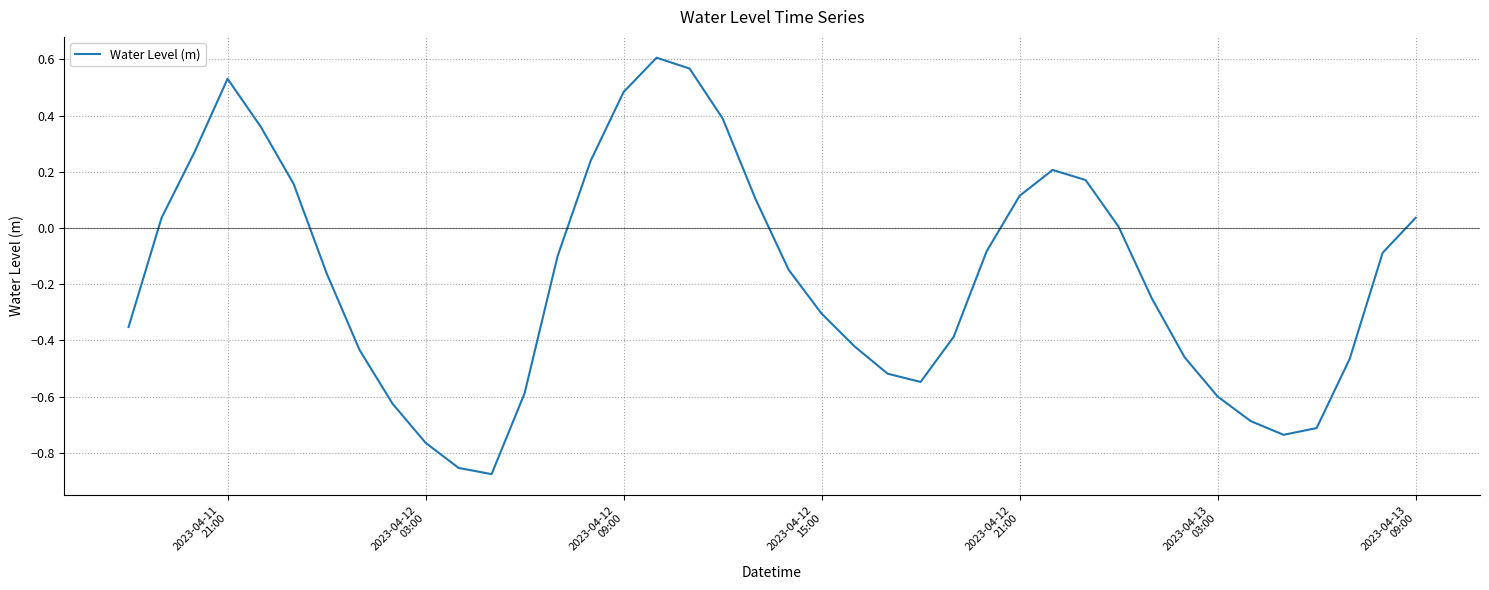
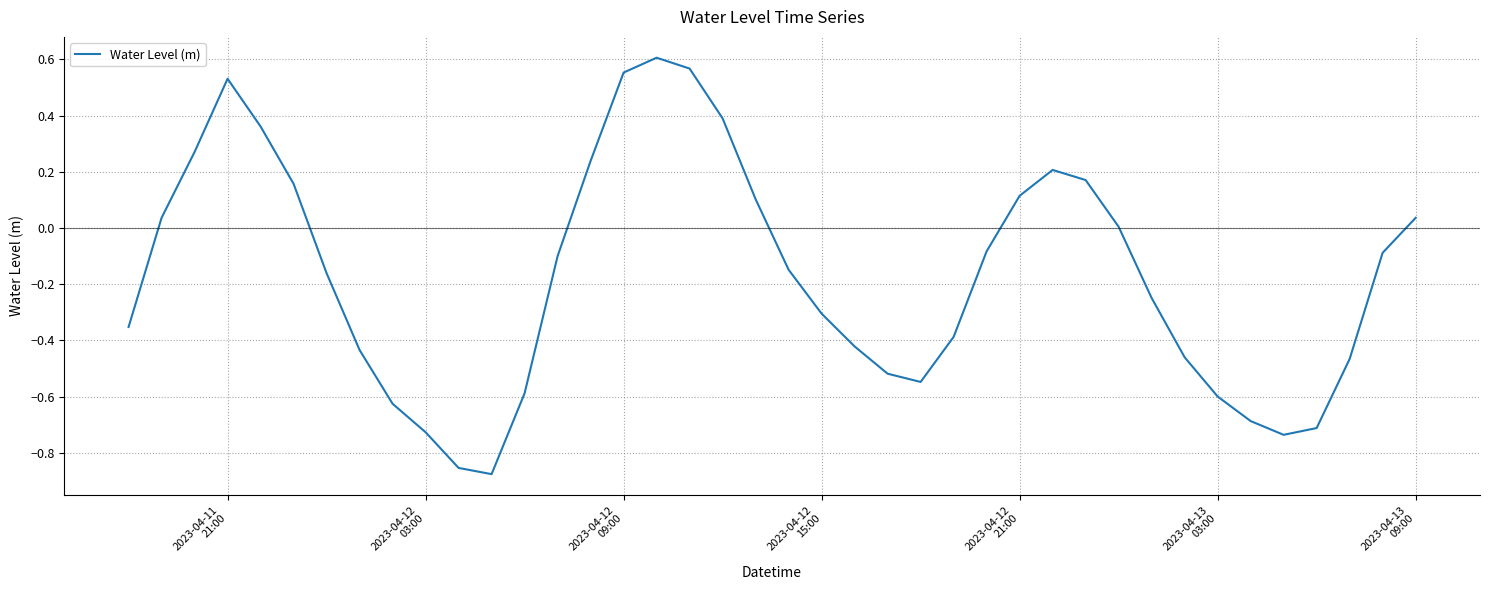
2023-04-12 03:00: -0.76 -> -0.73
2023-04-12 09:00: 0.48 -> 0.55
